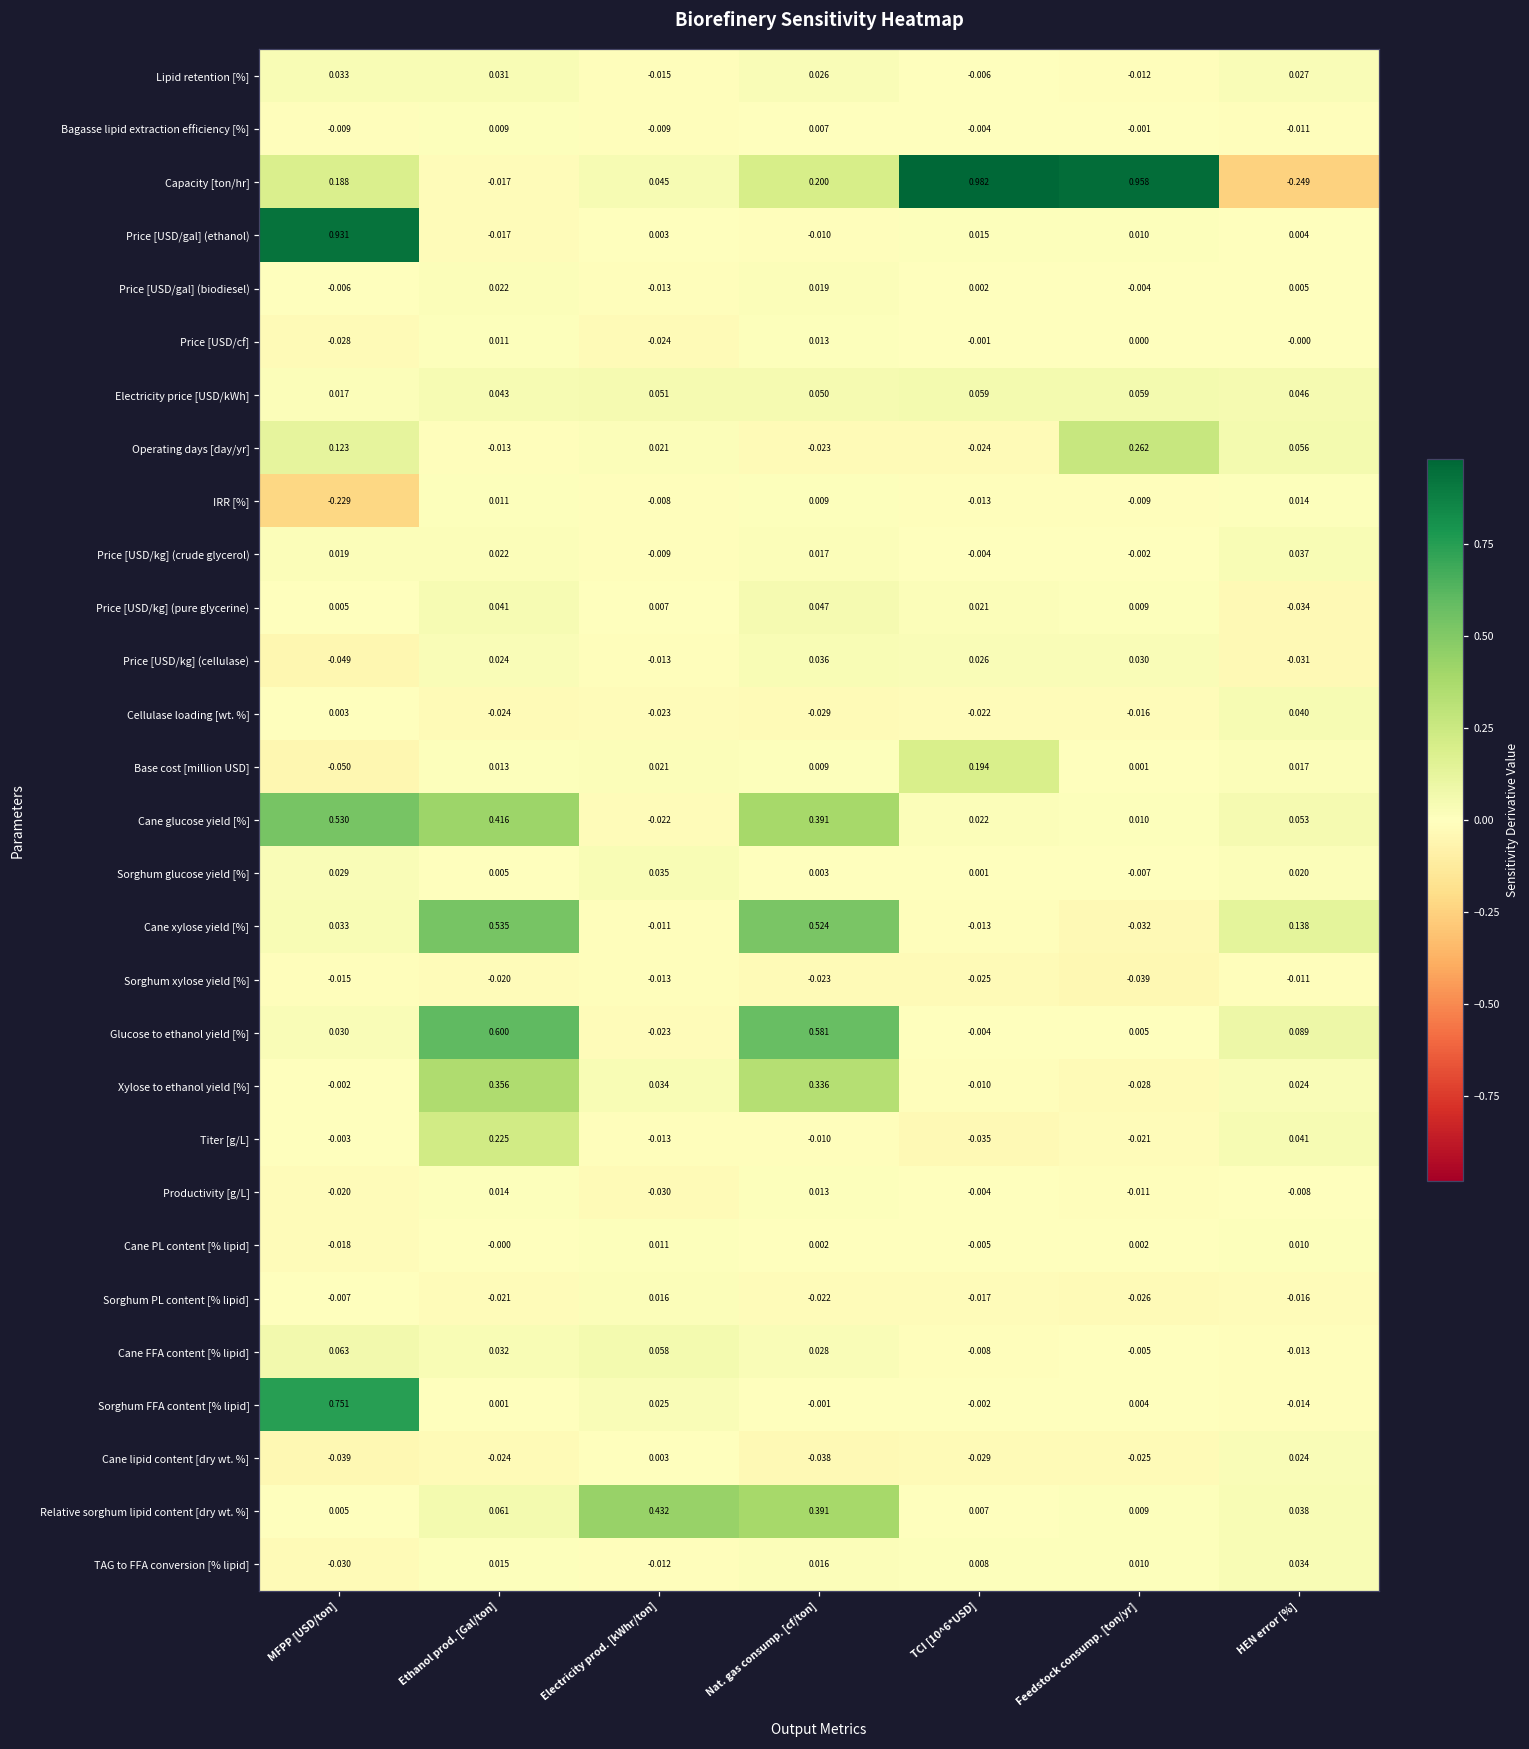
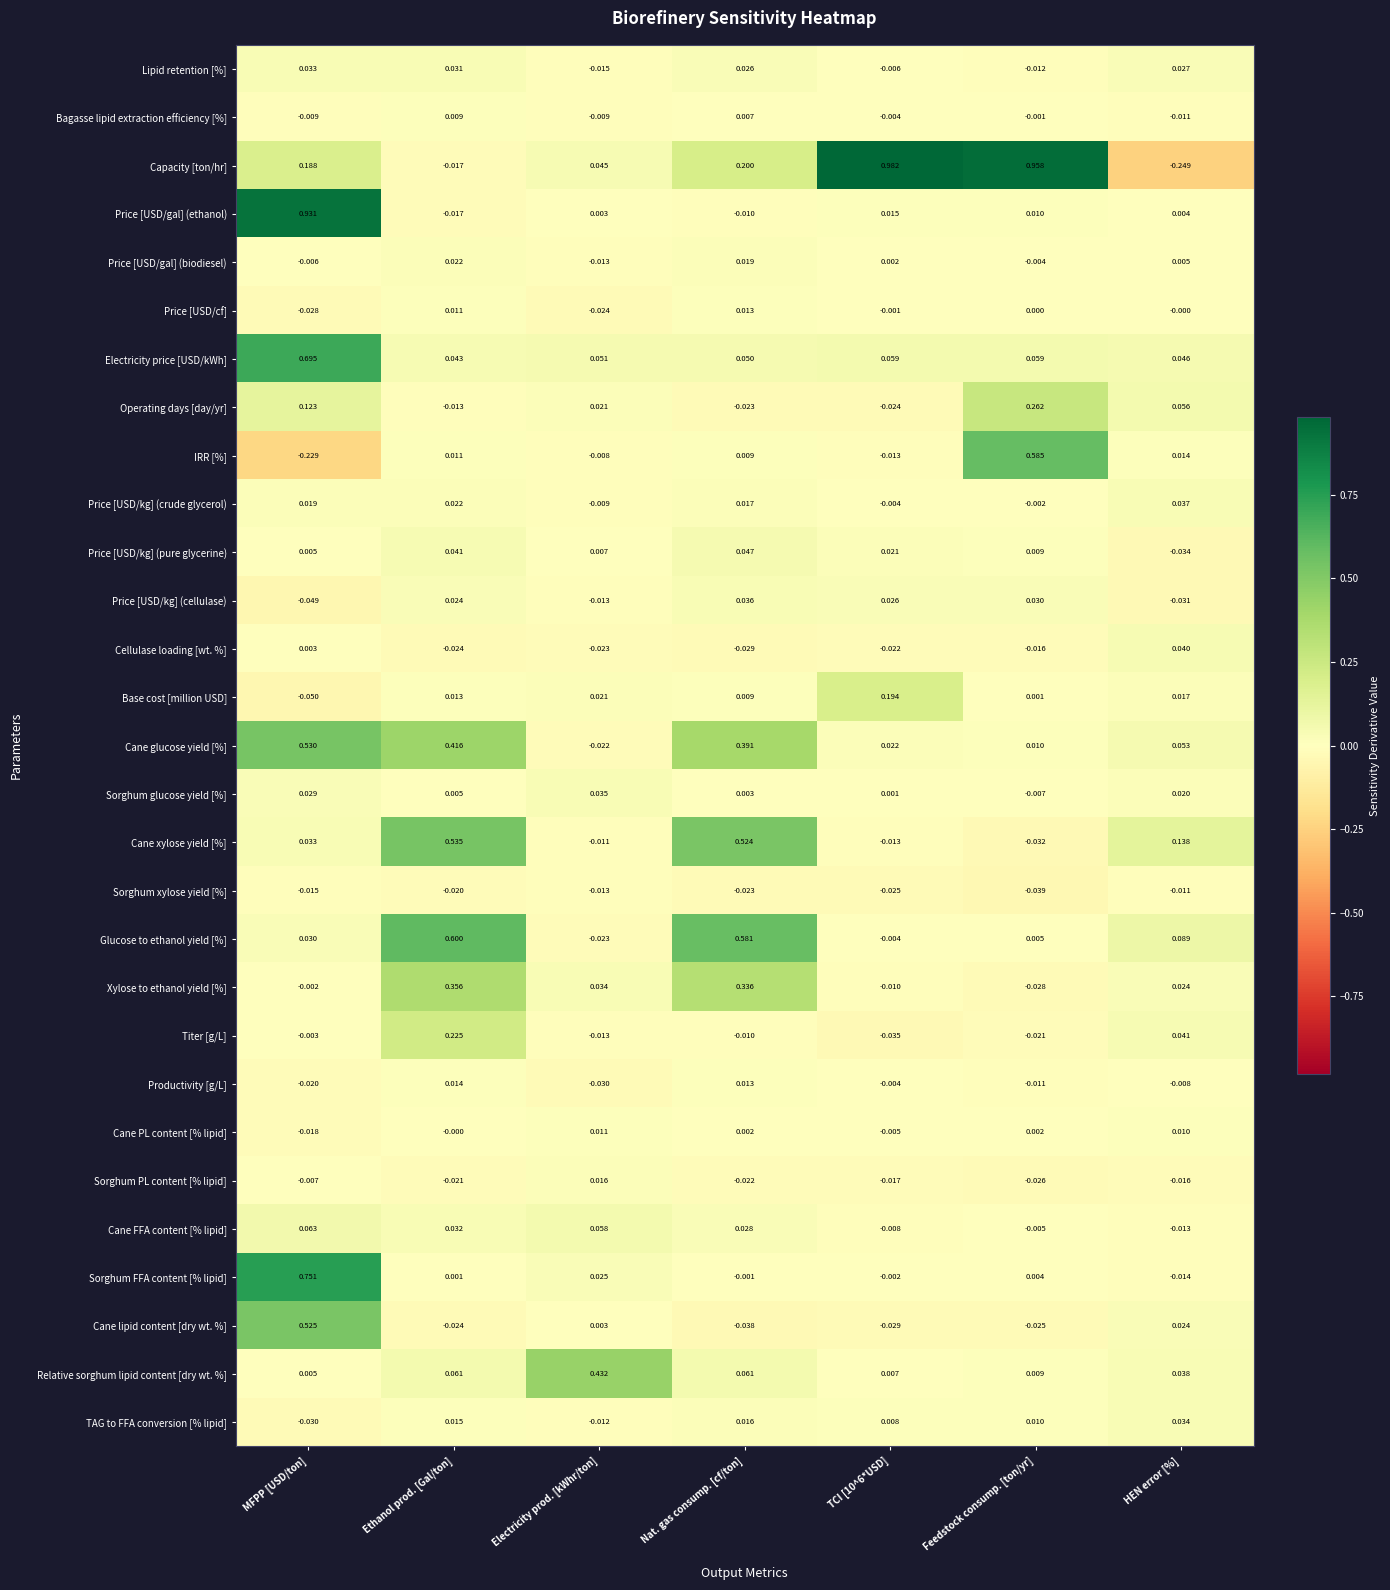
Electricity price [USD/kWh], MFPP [USD/ton]: 0.017 -> 0.695
IRR [%], Feedstock consump. [ton/yr]: -0.009 -> 0.585
Cane lipid content [dry wt. %], MFPP [USD/ton]: -0.039 -> 0.525
Relative sorghum lipid content [dry wt. %], Nat. gas consump. [cf/ton]: 0.391 -> 0.061
